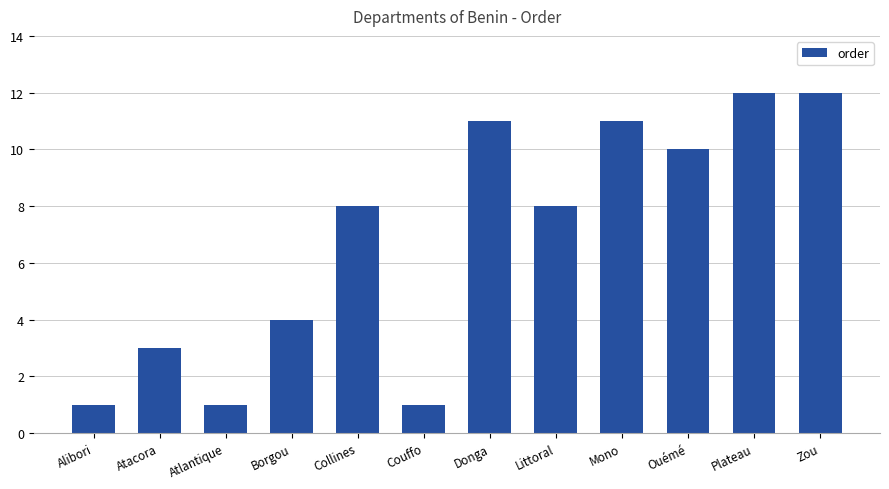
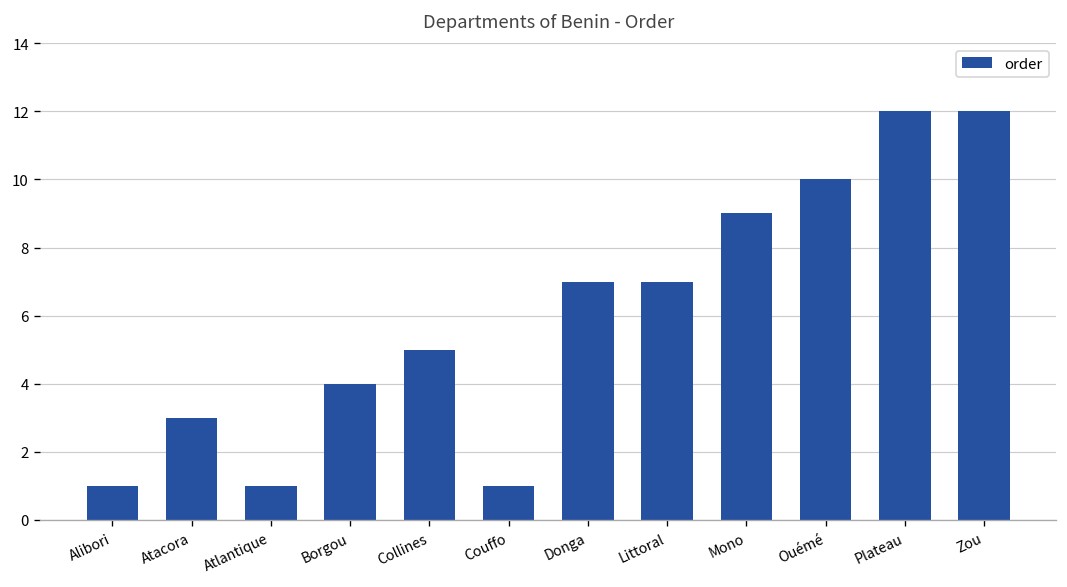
Collines: 8 -> 5
Donga: 11 -> 7
Littoral: 8 -> 7
Mono: 11 -> 9
